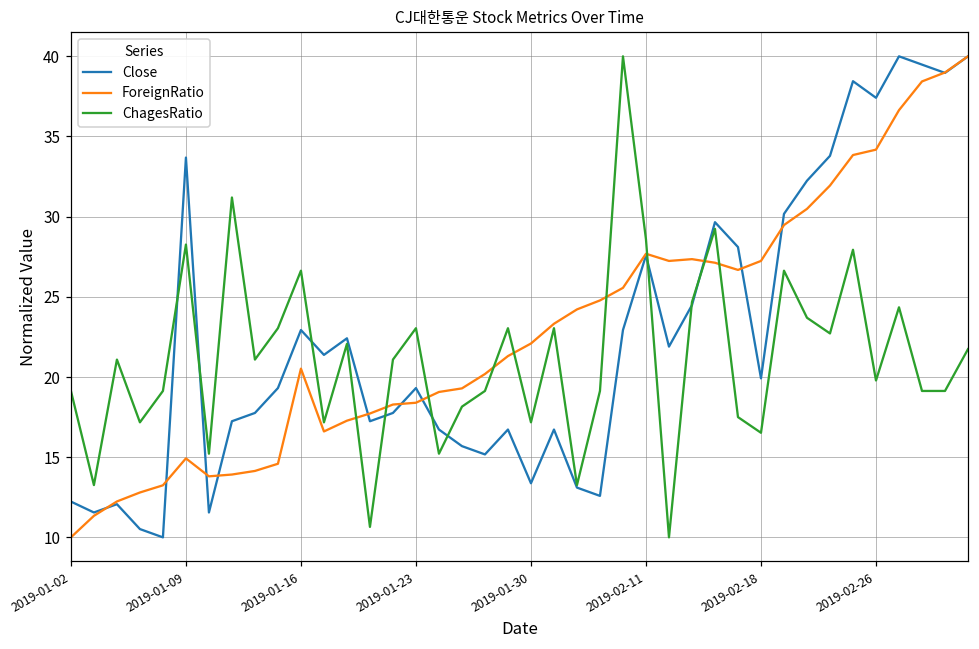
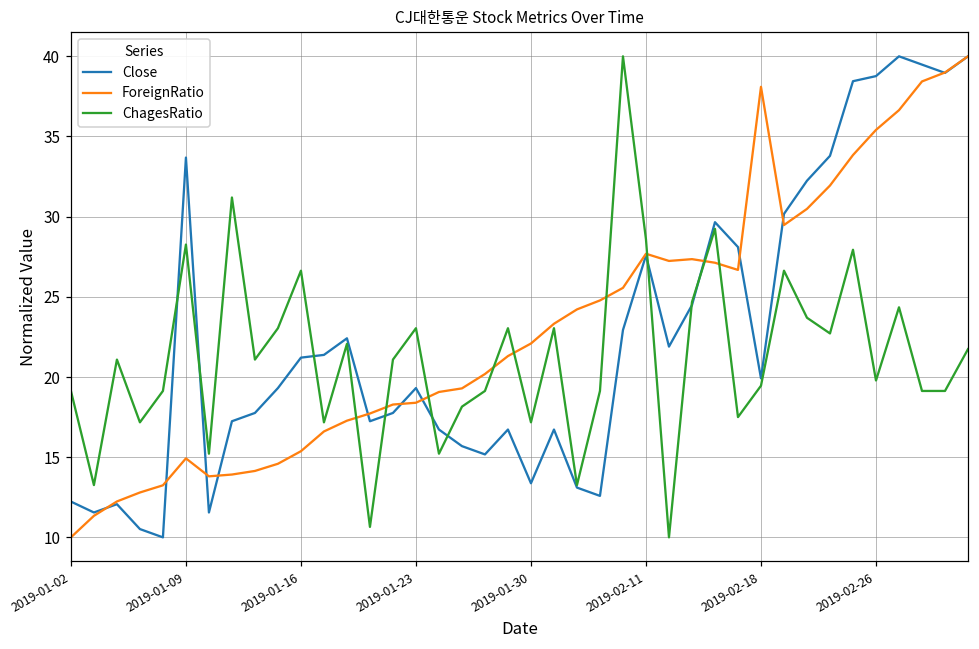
Close, 2019-01-16: 22.9 -> 21.2
ForeignRatio, 2019-01-16: 20.5 -> 15.4
ForeignRatio, 2019-02-18: 27.2 -> 38.1
ChagesRatio, 2019-02-18: 16.5 -> 19.5
Close, 2019-02-26: 37.4 -> 38.8
ForeignRatio, 2019-02-26: 34.2 -> 35.4
